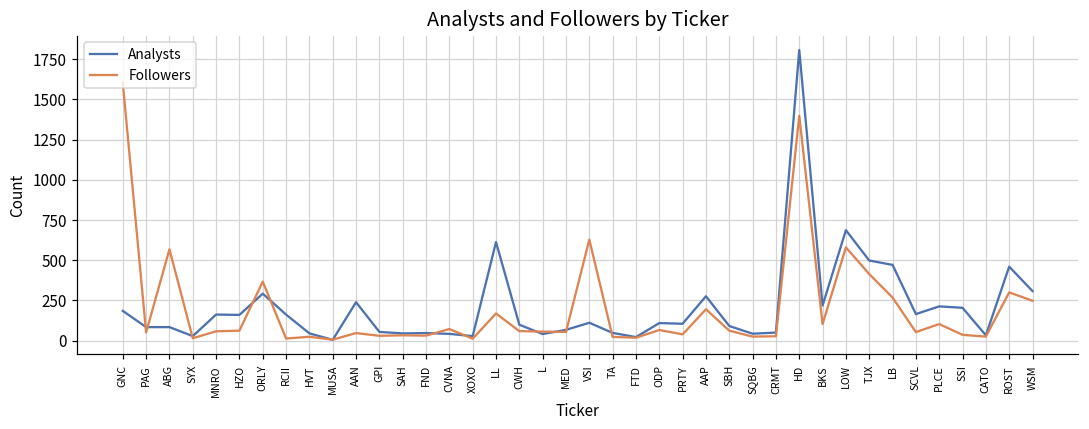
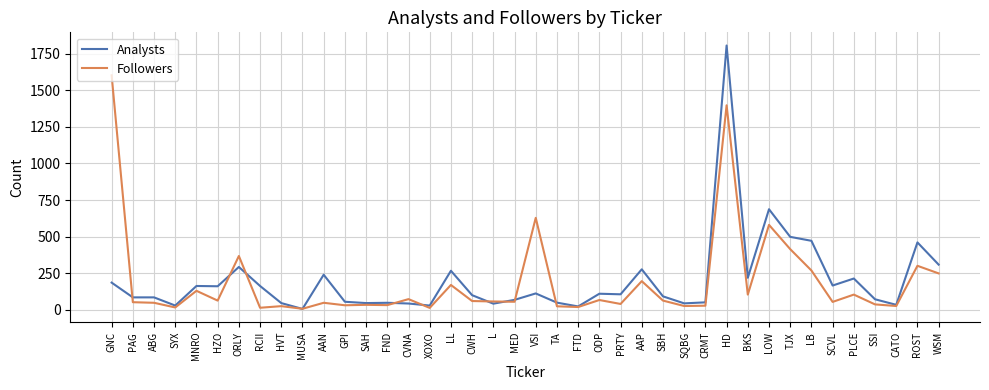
Followers, ABG: 570 -> 50
Followers, MNRO: 60 -> 130
Analysts, LL: 610 -> 270
Analysts, SSI: 200 -> 70
